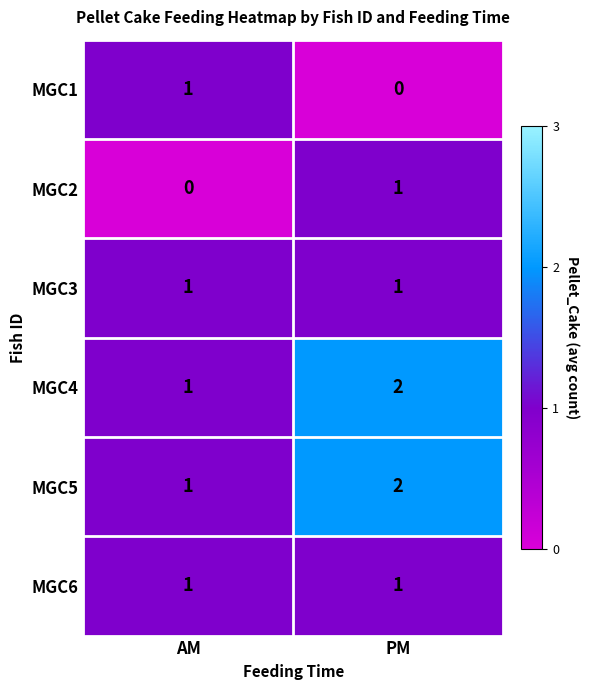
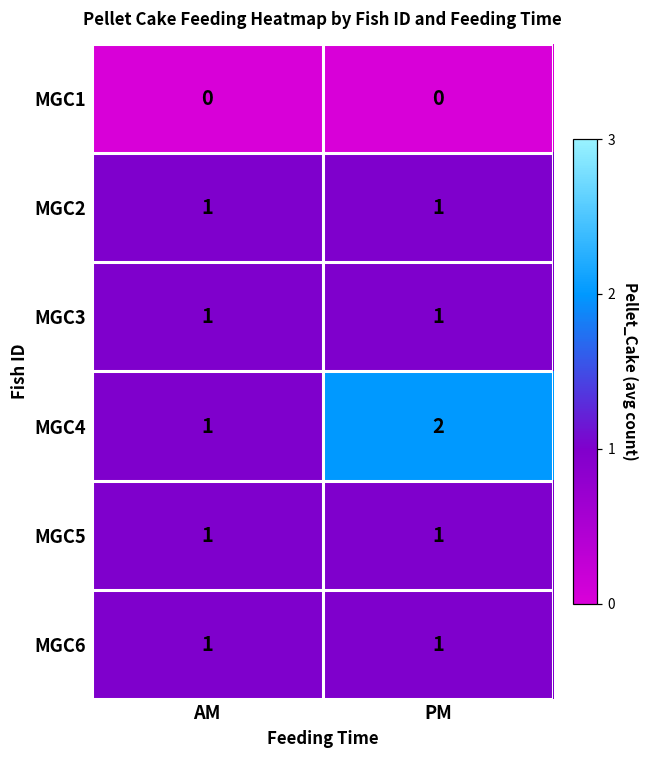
MGC1, AM: 1 -> 0
MGC2, AM: 0 -> 1
MGC5, PM: 2 -> 1
